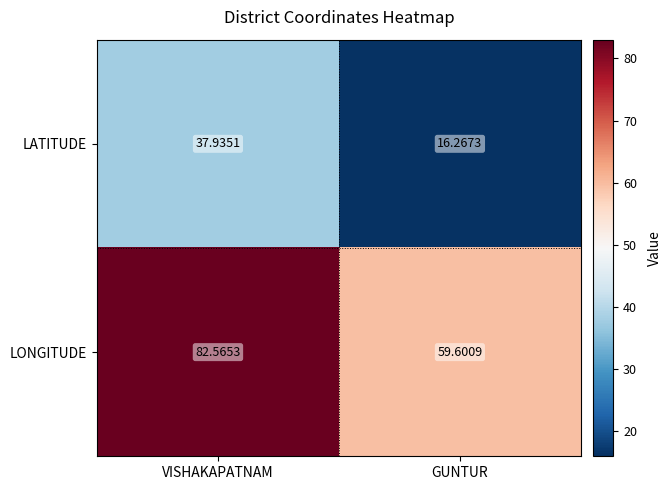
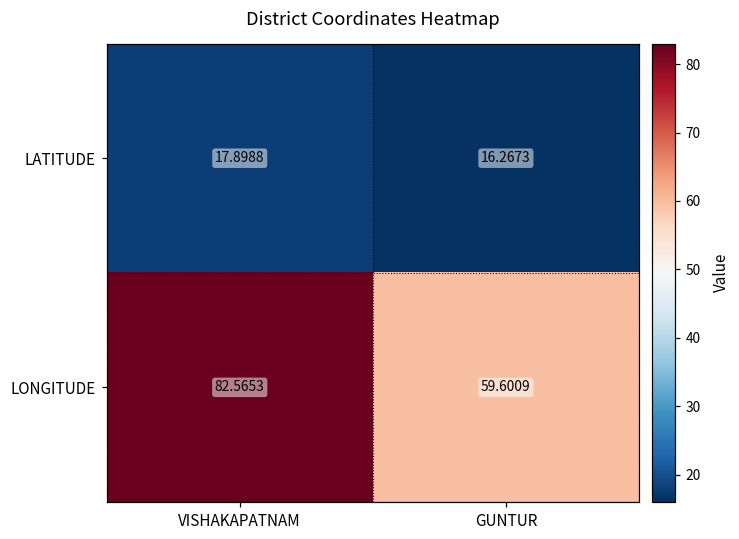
LATITUDE, VISHAKAPATNAM: 37.9351 -> 17.8988
